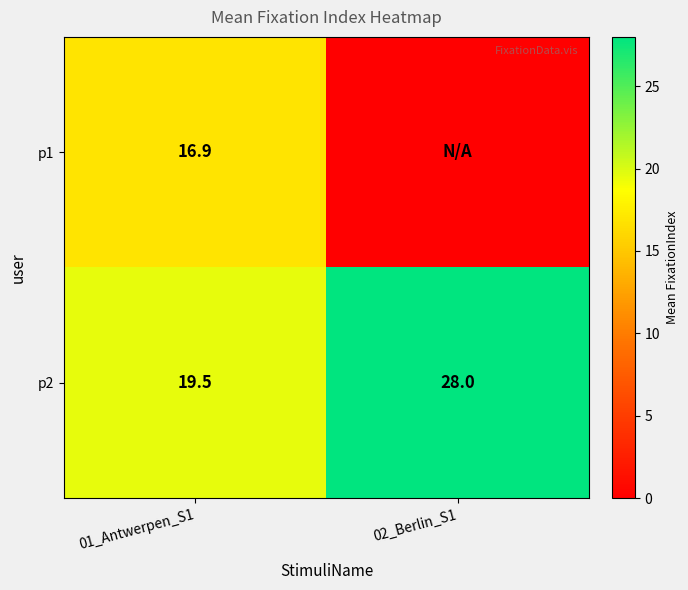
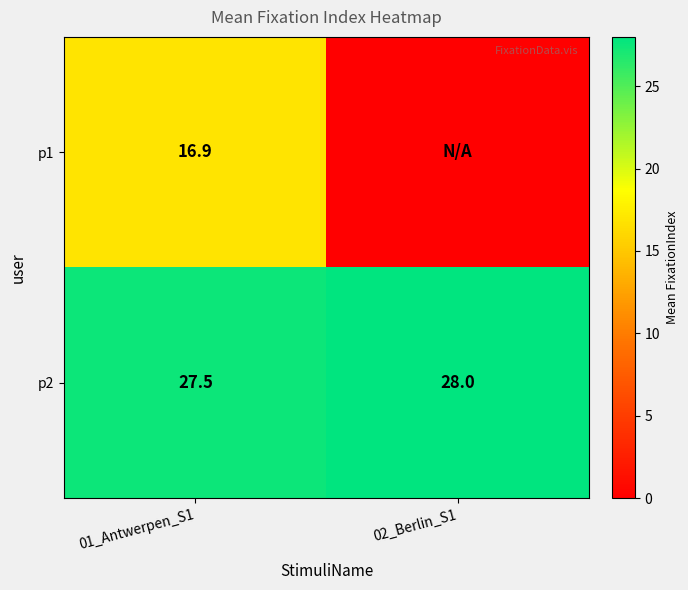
p2, 01_Antwerpen_S1: 19.5 -> 27.5
